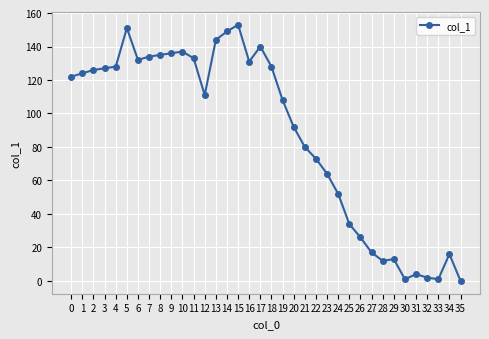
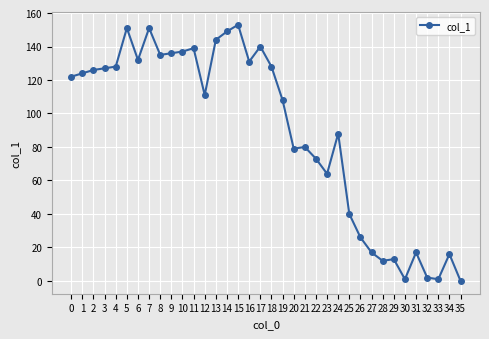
7: 134 -> 151
11: 133 -> 139
20: 92 -> 79
24: 52 -> 88
25: 34 -> 40
31: 4 -> 17
